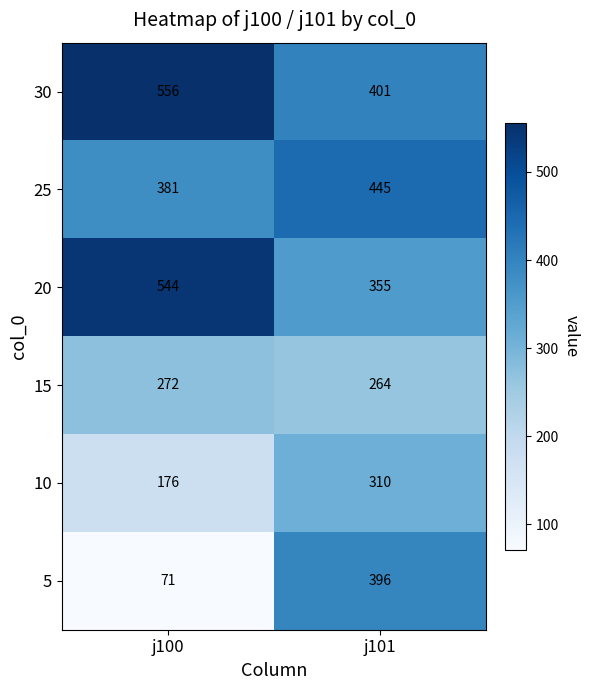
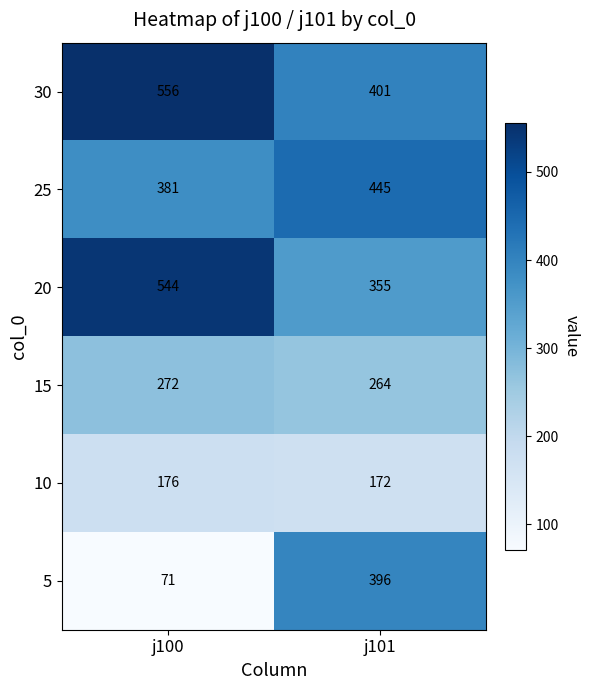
10, j101: 310 -> 172
